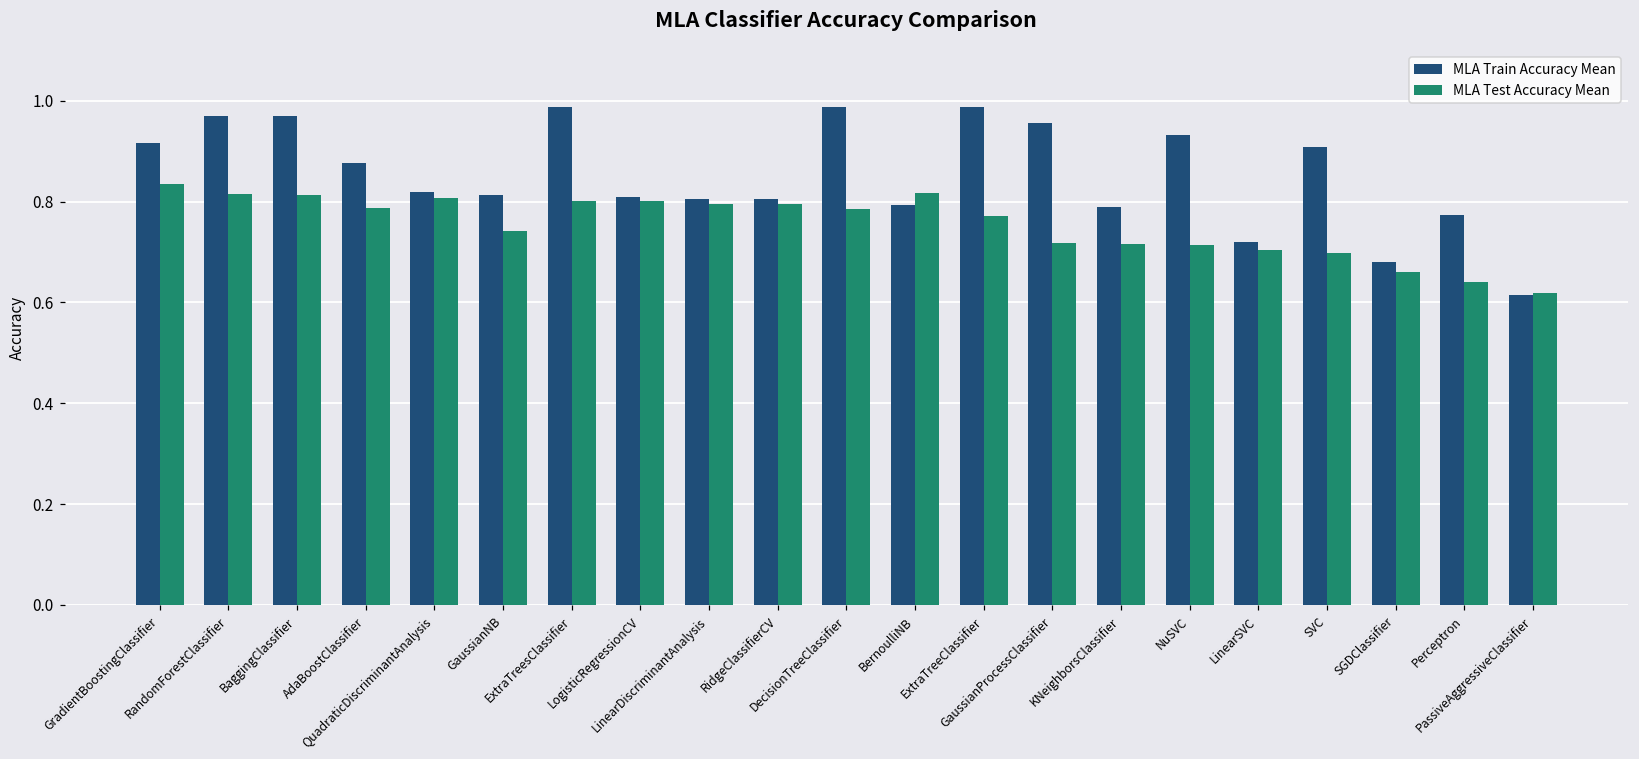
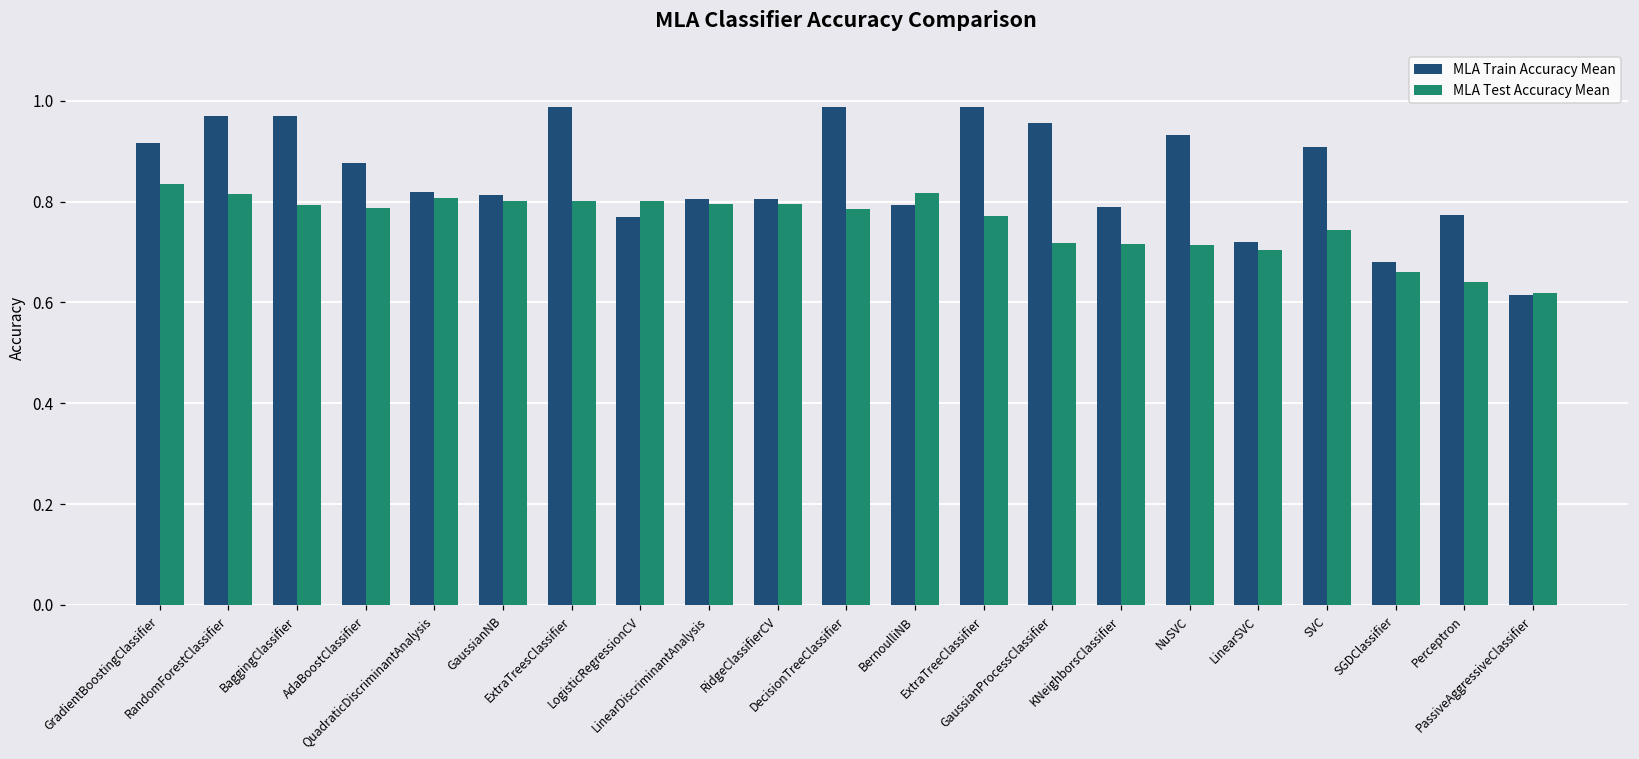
MLA Test Accuracy Mean, BaggingClassifier: 0.81 -> 0.79
MLA Test Accuracy Mean, GaussianNB: 0.74 -> 0.80
MLA Train Accuracy Mean, LogisticRegressionCV: 0.81 -> 0.77
MLA Test Accuracy Mean, SVC: 0.70 -> 0.74
